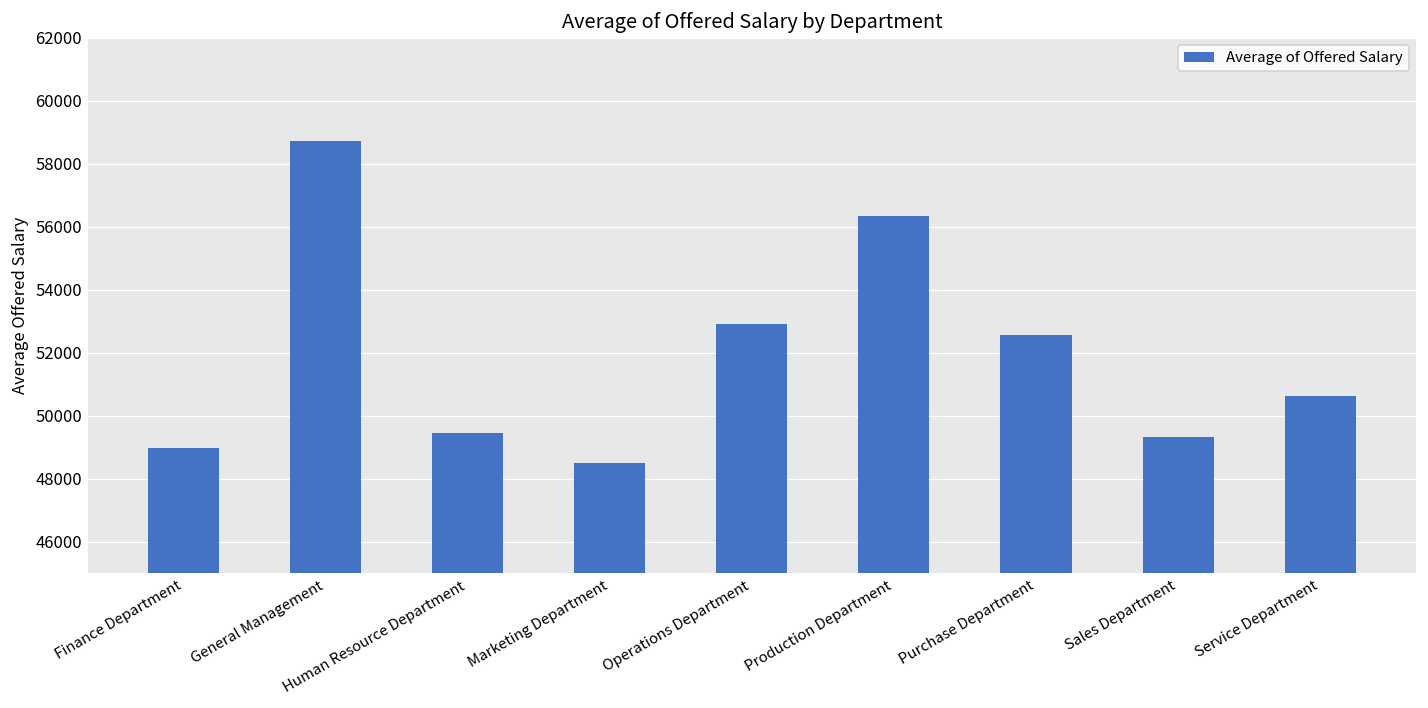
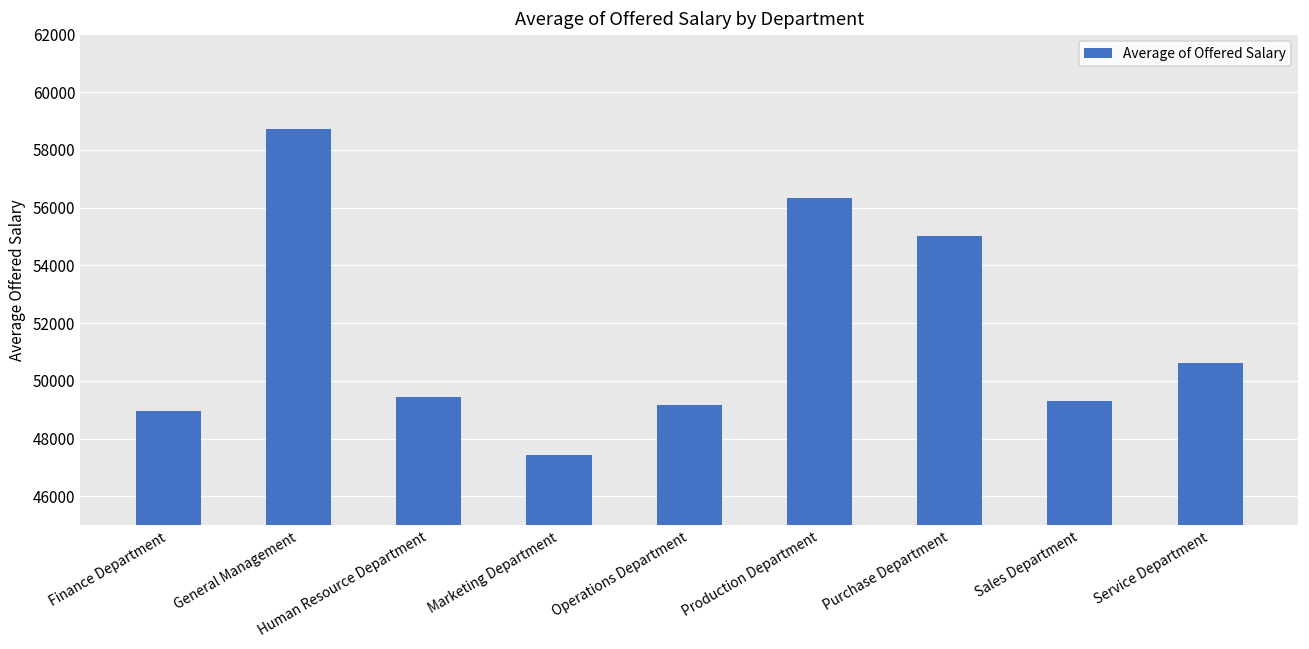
Marketing Department: 48500 -> 47400
Operations Department: 52900 -> 49200
Purchase Department: 52600 -> 55000
